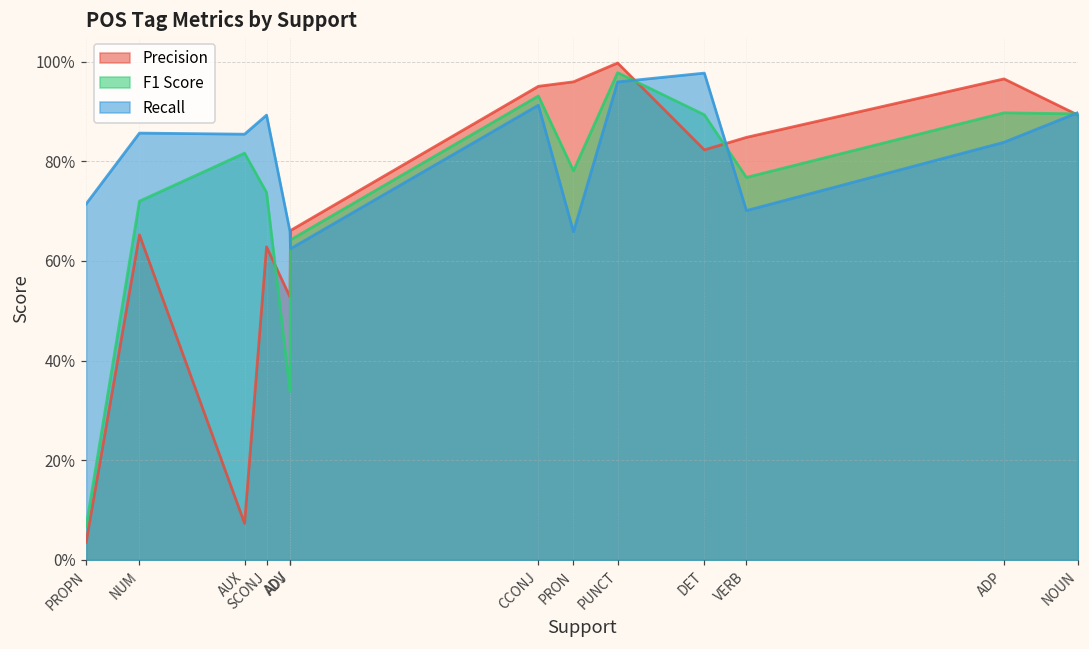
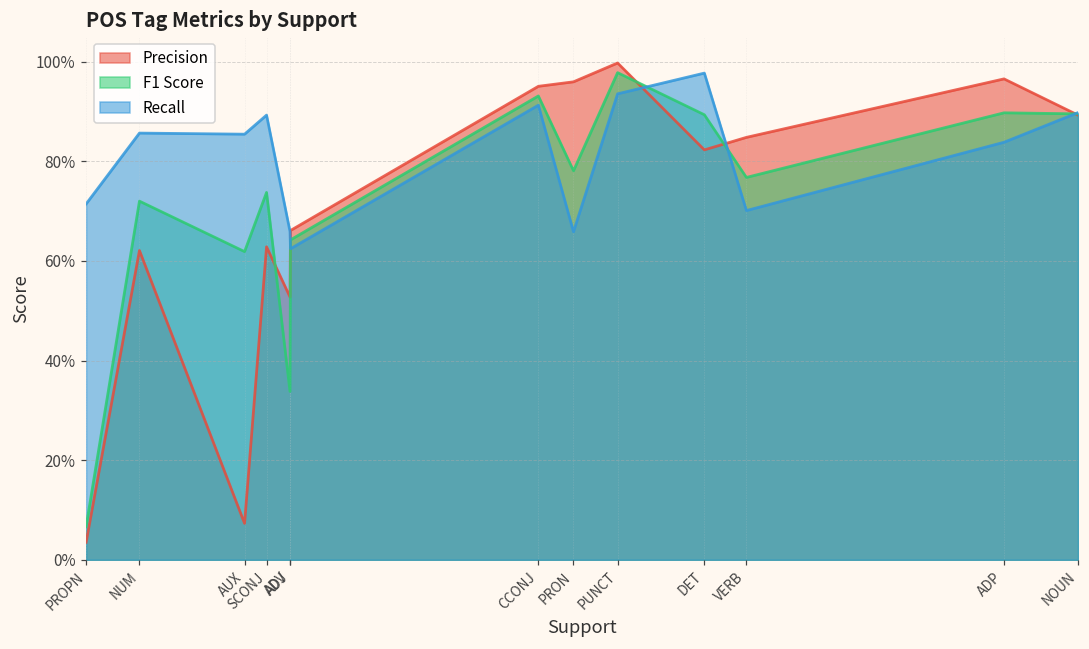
Precision, NUM: 65% -> 62%
F1 Score, AUX: 82% -> 62%
Recall, PUNCT: 96% -> 94%
